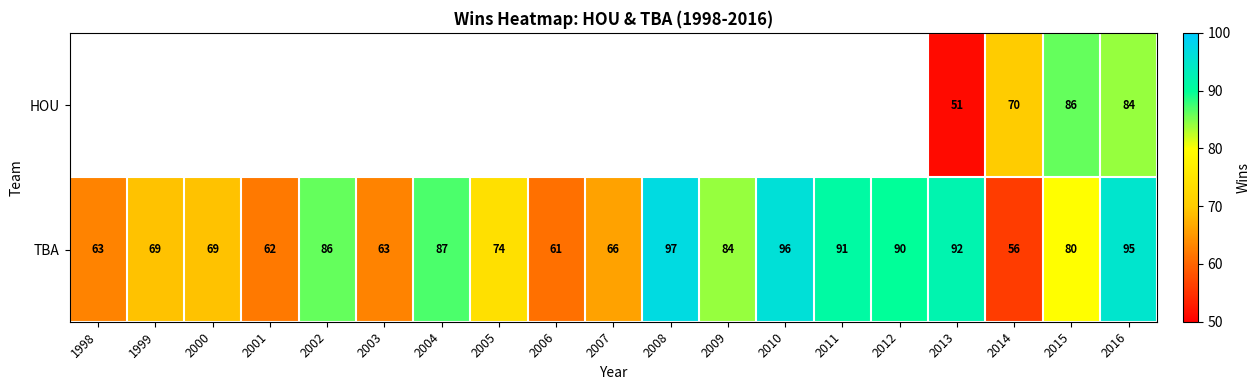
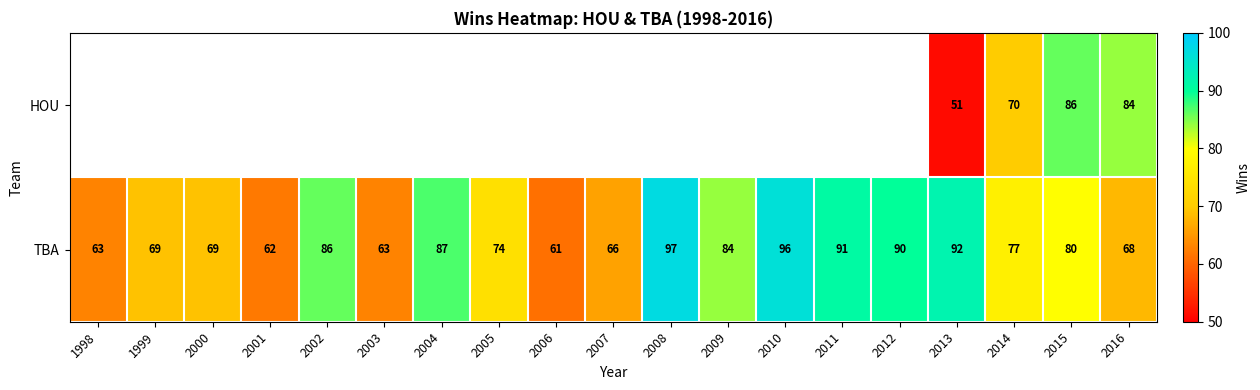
TBA, 2014: 56 -> 77
TBA, 2016: 95 -> 68
